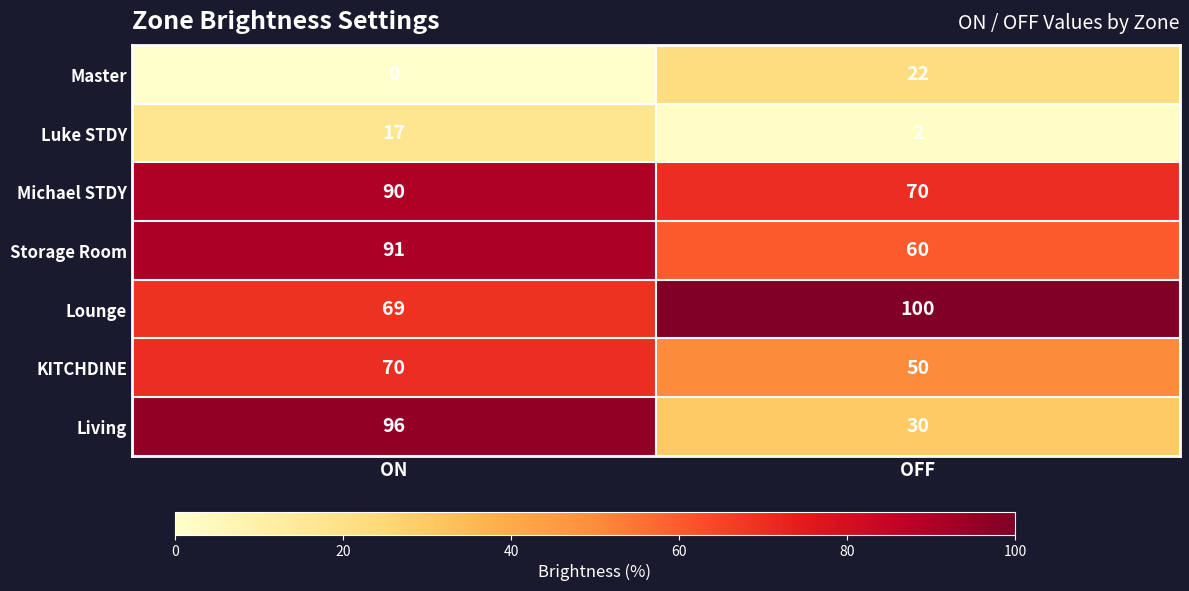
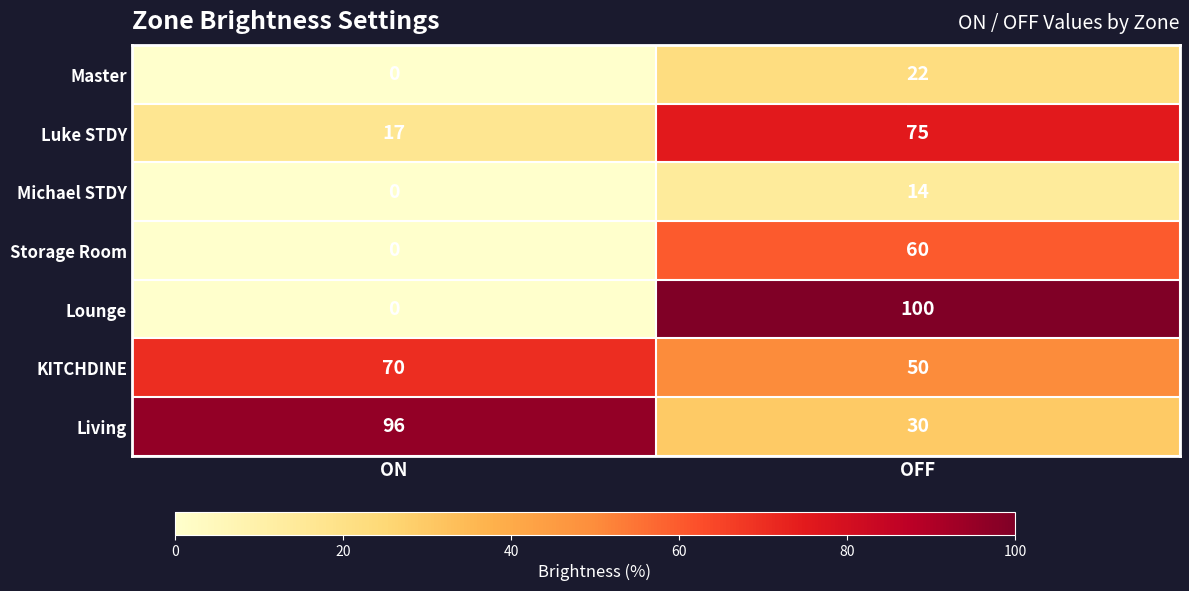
Luke STDY, OFF: 2 -> 75
Michael STDY, ON: 90 -> 0
Michael STDY, OFF: 70 -> 14
Storage Room, ON: 91 -> 0
Lounge, ON: 69 -> 0
